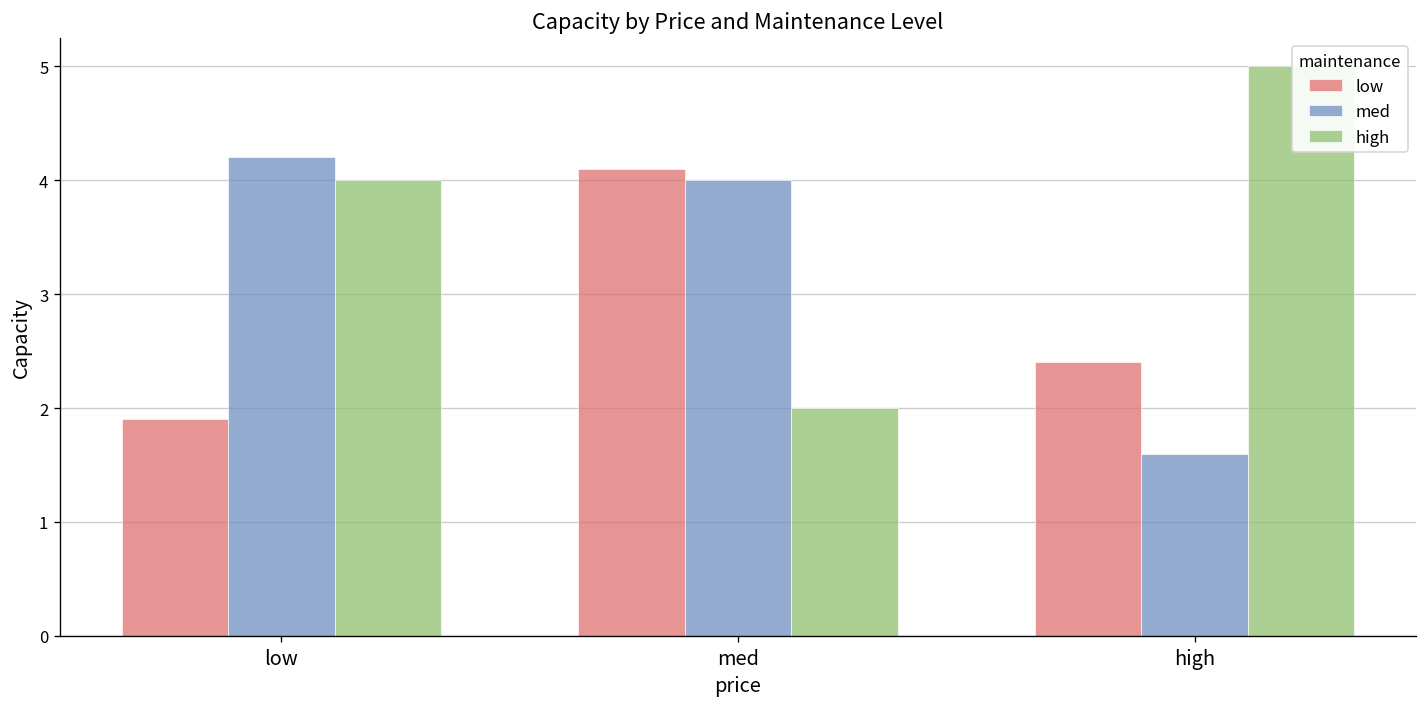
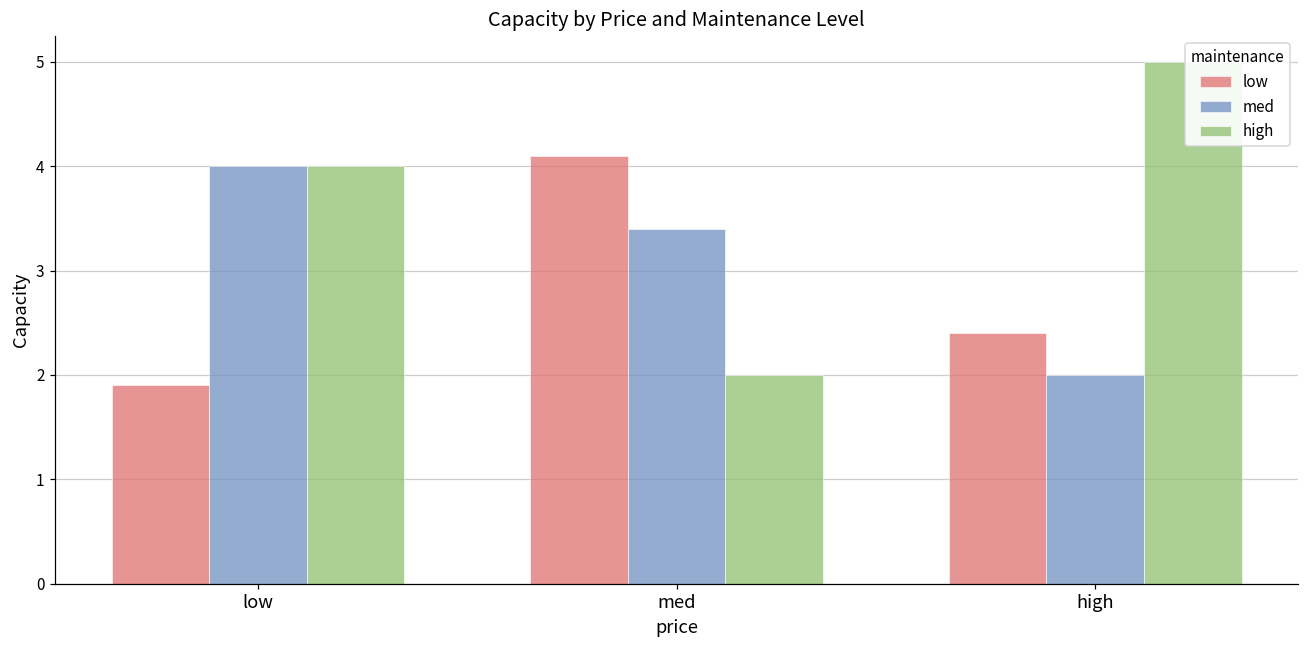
med, low: 4.2 -> 4.0
med, med: 4.0 -> 3.4
med, high: 1.6 -> 2.0
